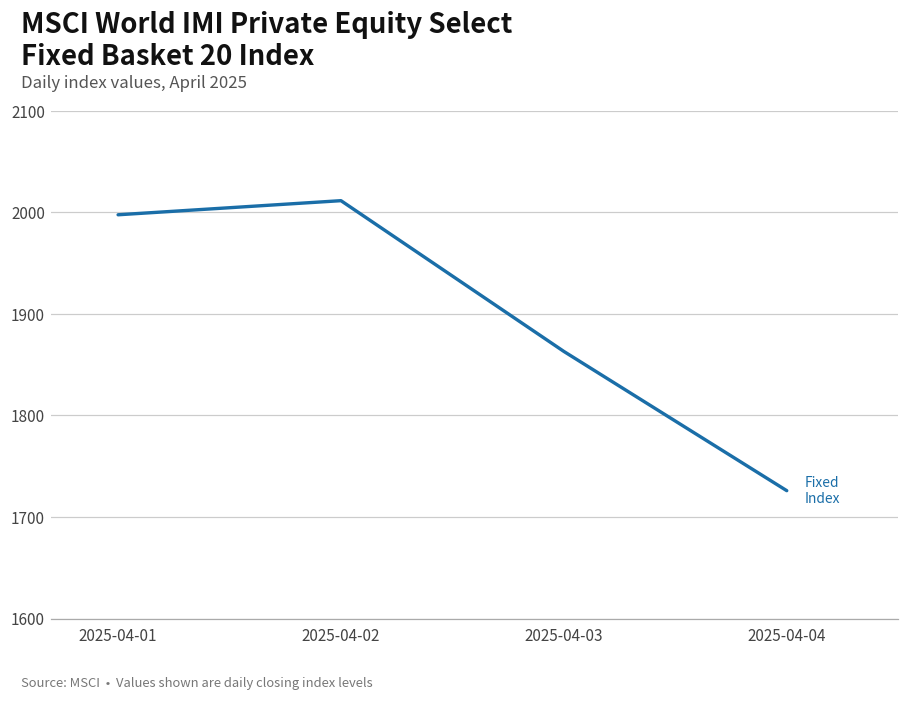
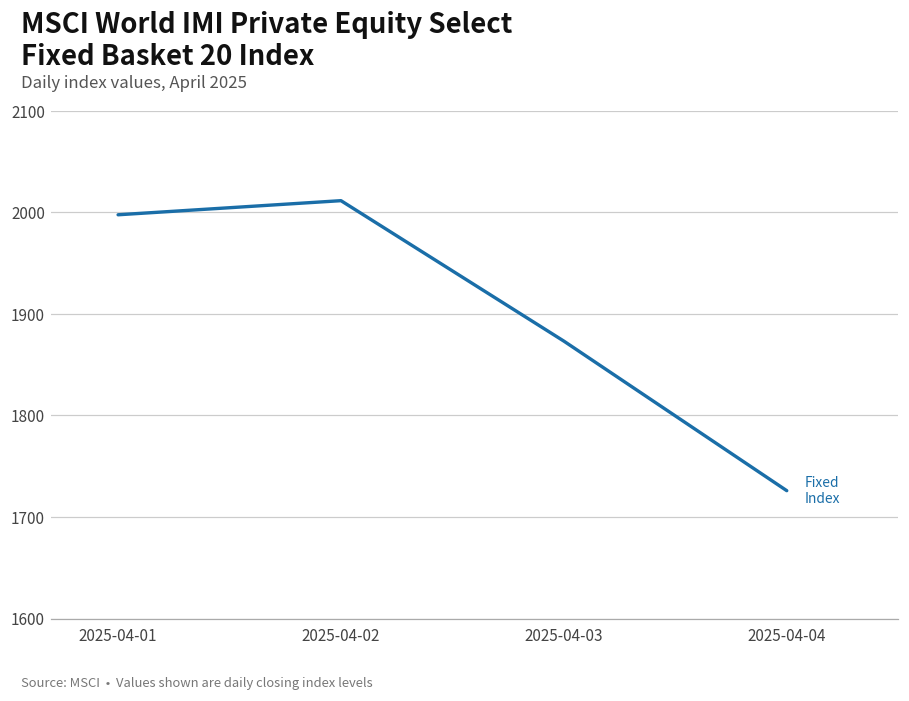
2025-04-03: 1860 -> 1870
